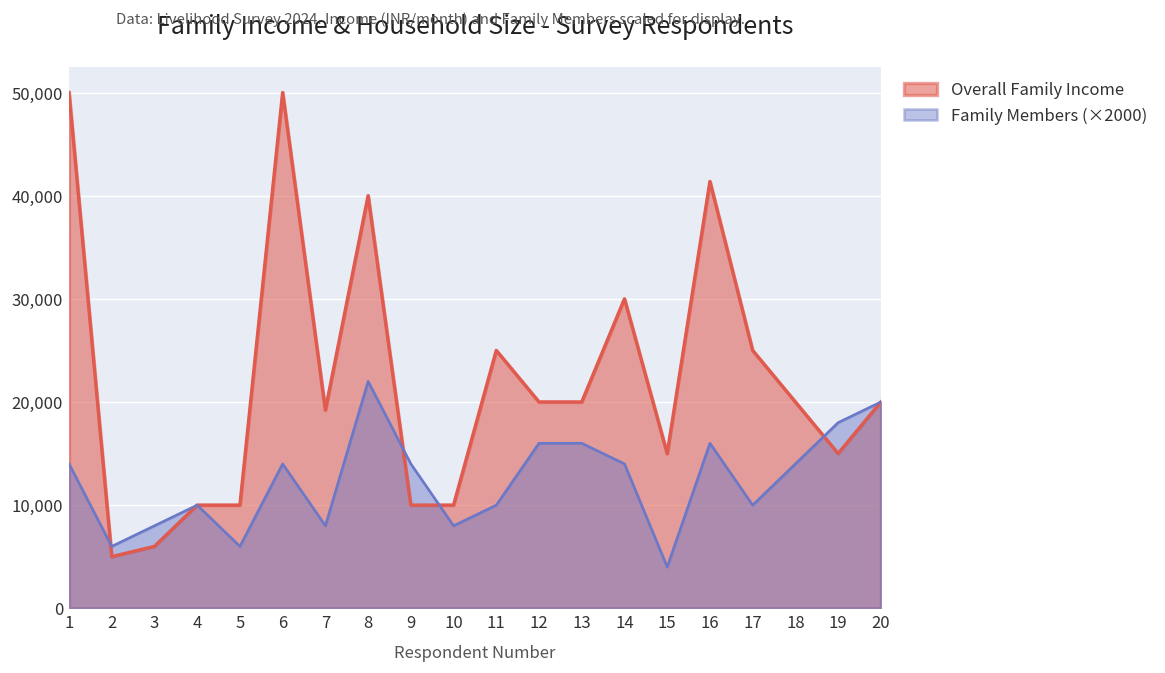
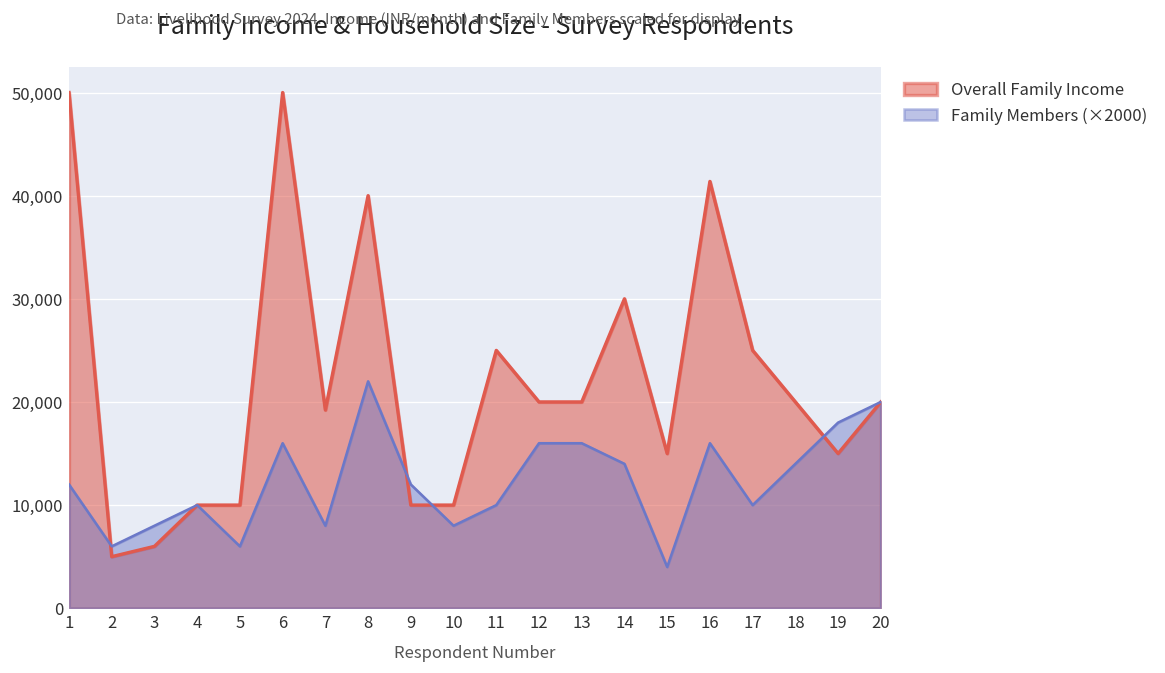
Family Members (×2000), 1: 14,000 -> 12,000
Family Members (×2000), 6: 14,000 -> 16,000
Family Members (×2000), 9: 14,000 -> 12,000
